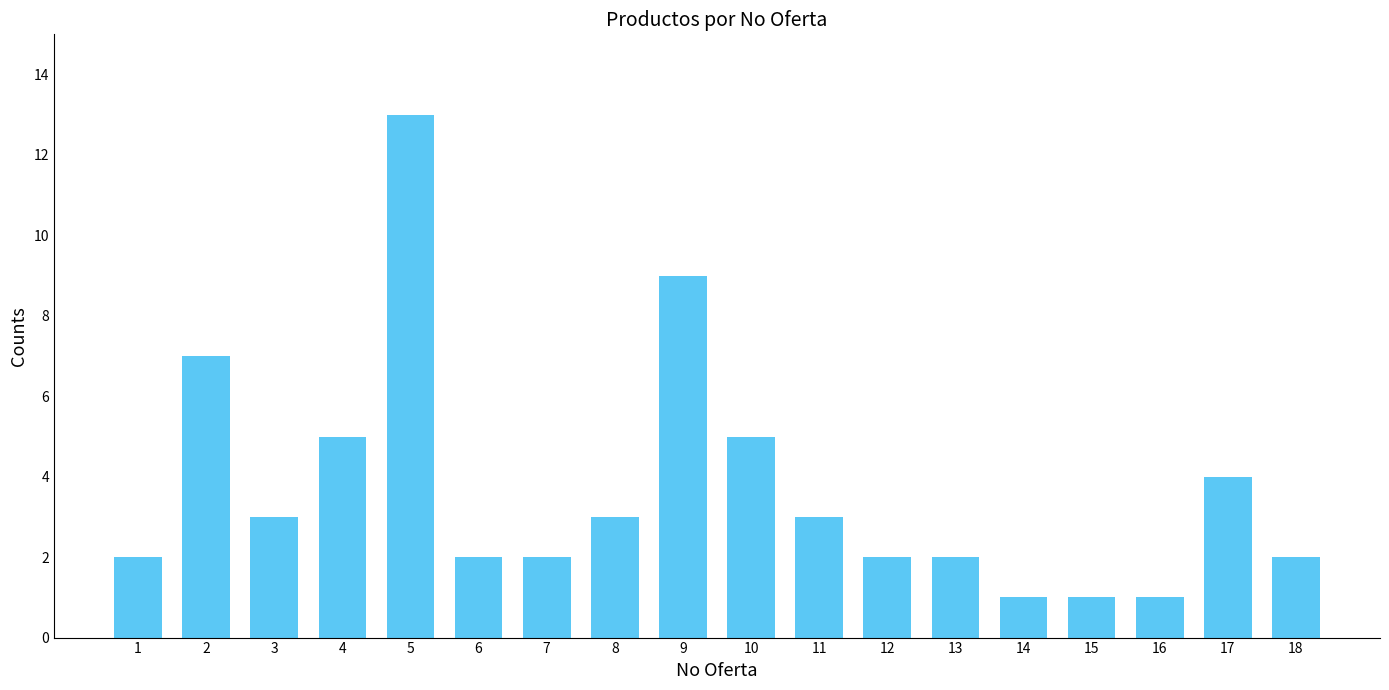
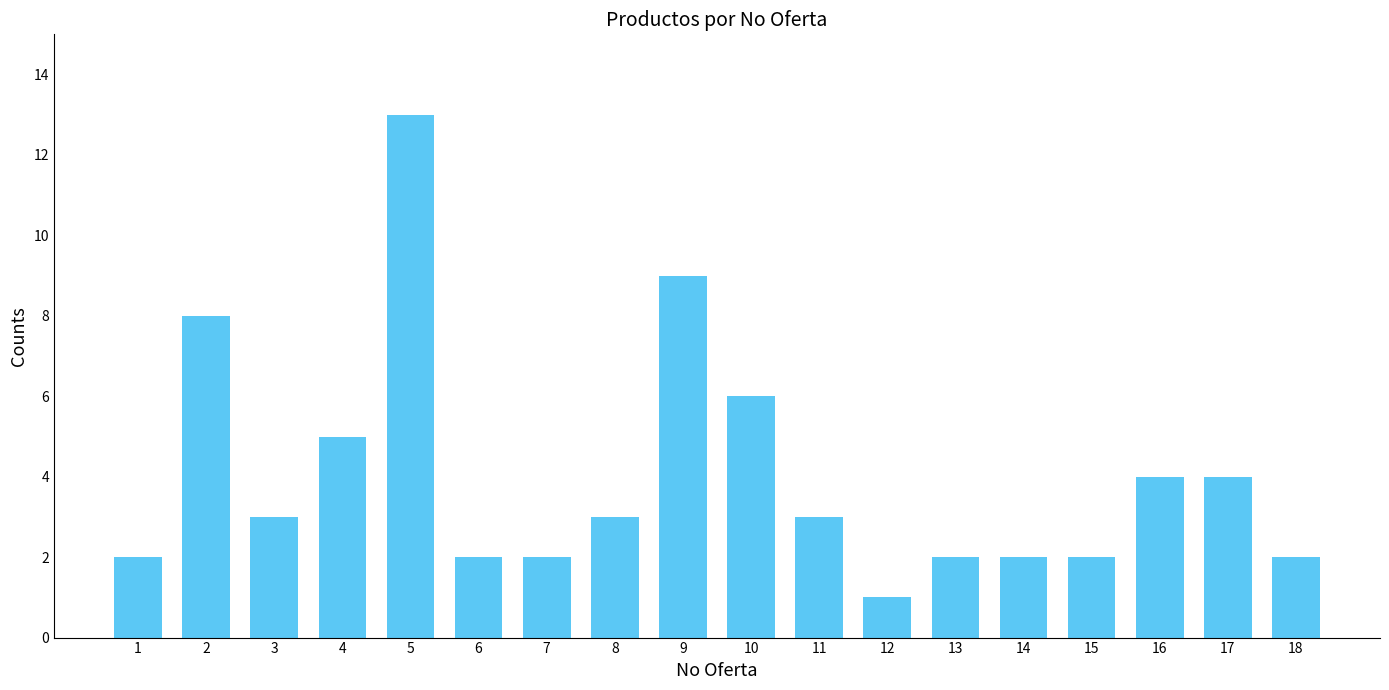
2: 7 -> 8
10: 5 -> 6
12: 2 -> 1
14: 1 -> 2
15: 1 -> 2
16: 1 -> 4
